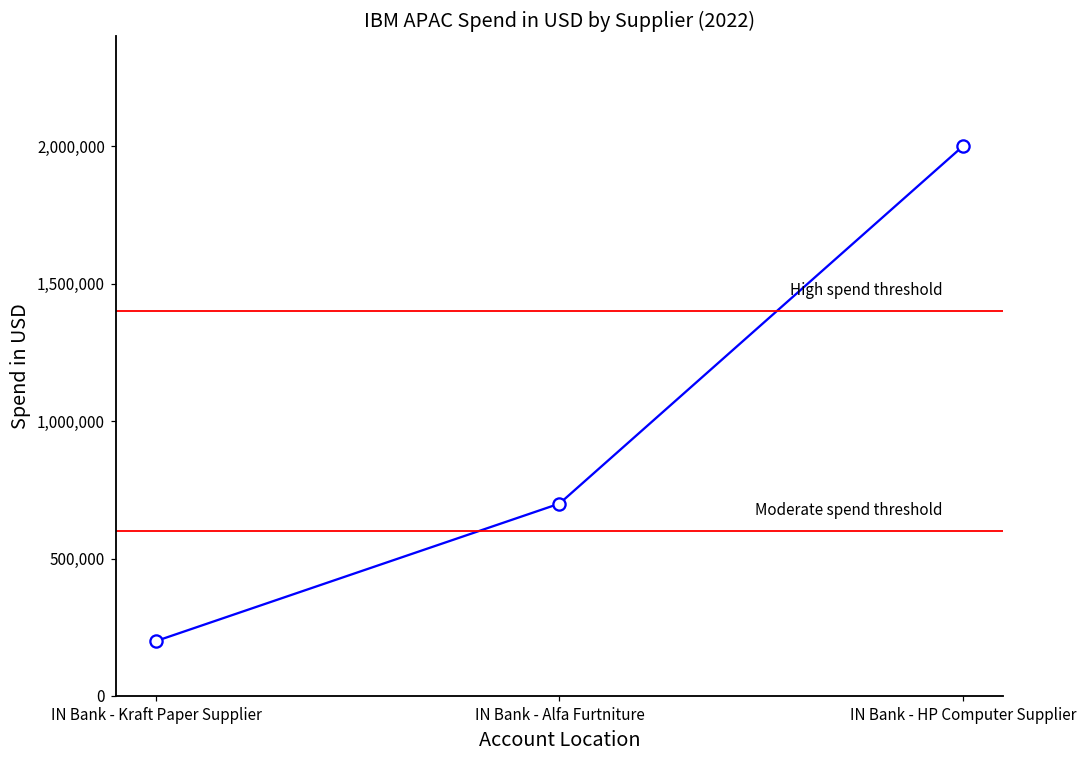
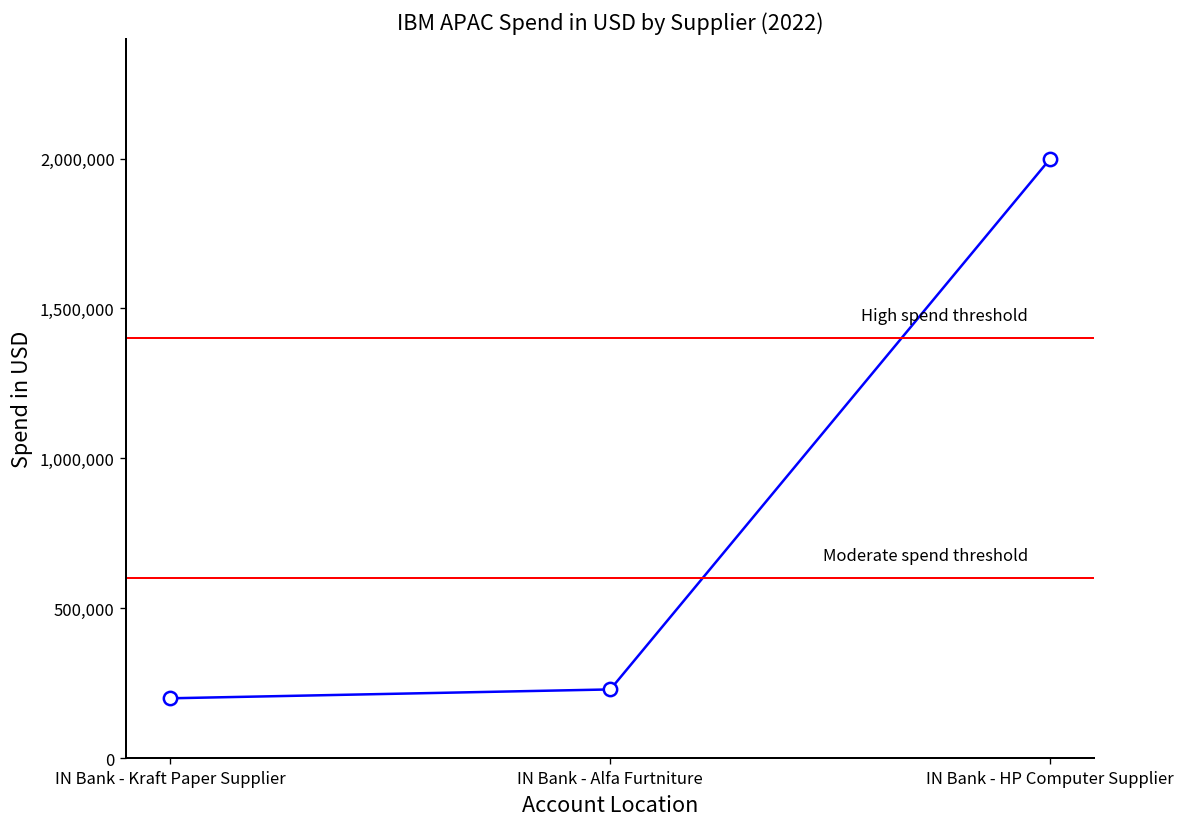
IN Bank - Alfa Furtniture: 700,000 -> 230,000
